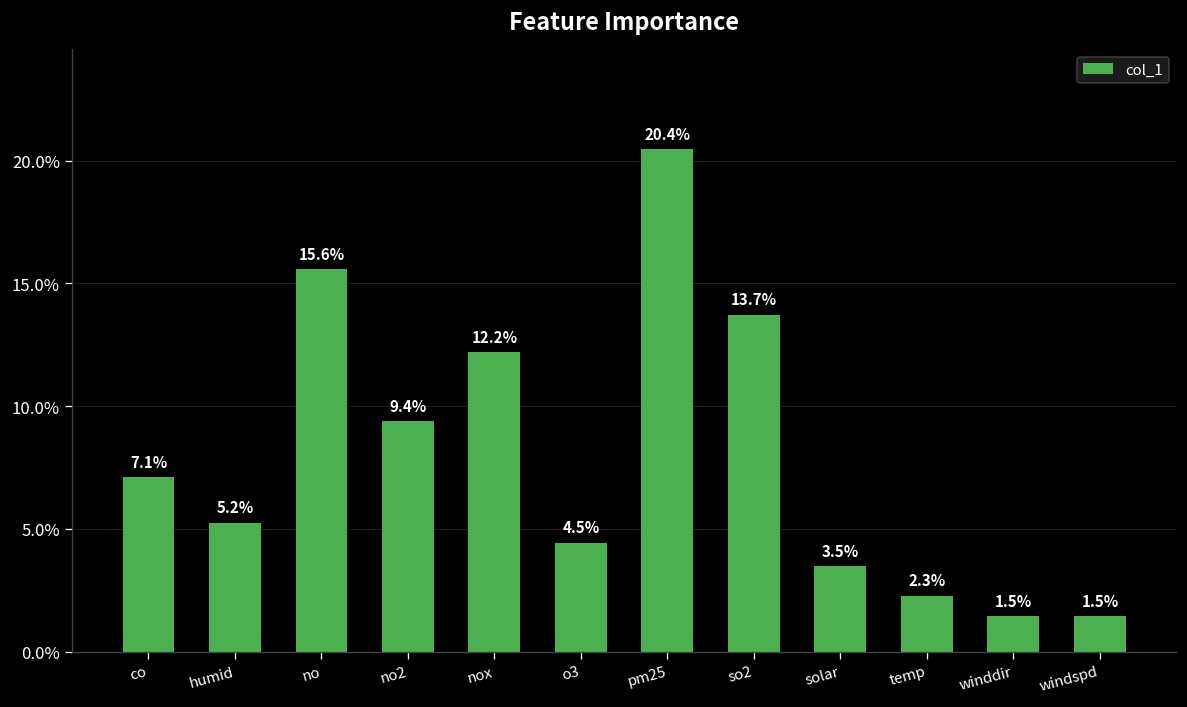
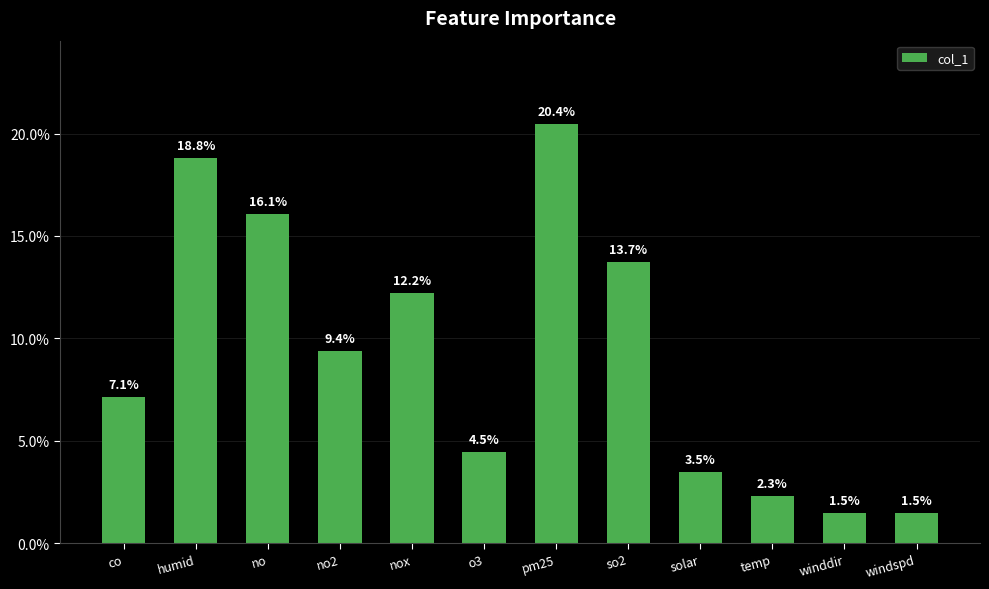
humid: 5.2% -> 18.8%
no: 15.6% -> 16.1%
